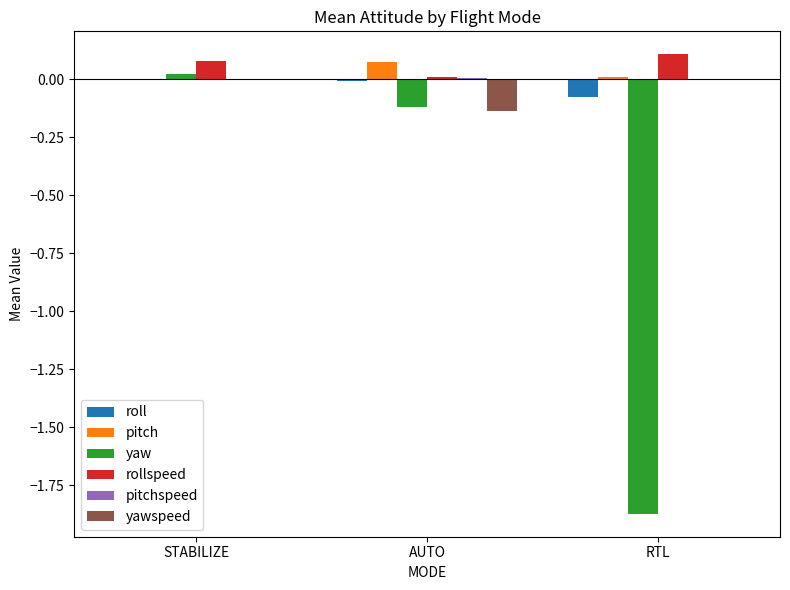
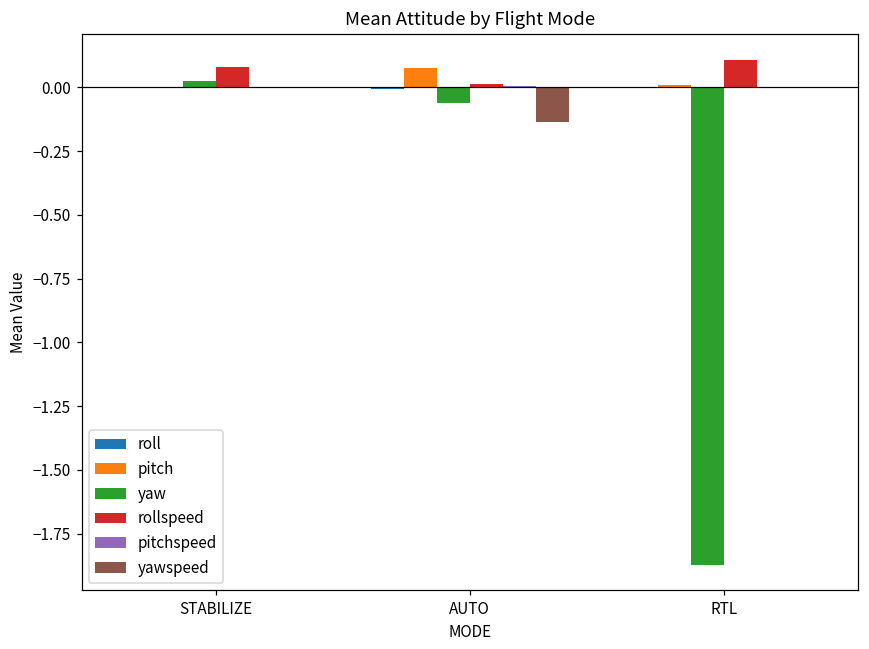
yaw, AUTO: -0.12 -> -0.06
roll, RTL: -0.07 -> 0.00
